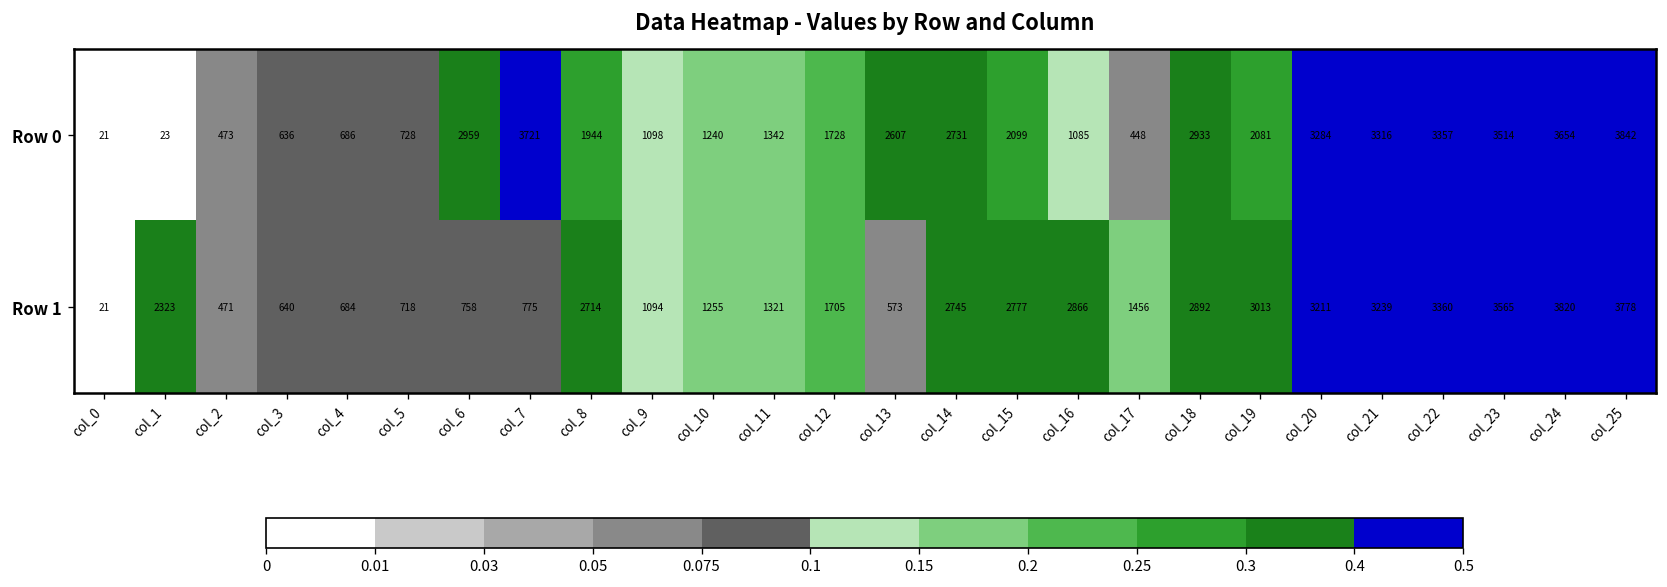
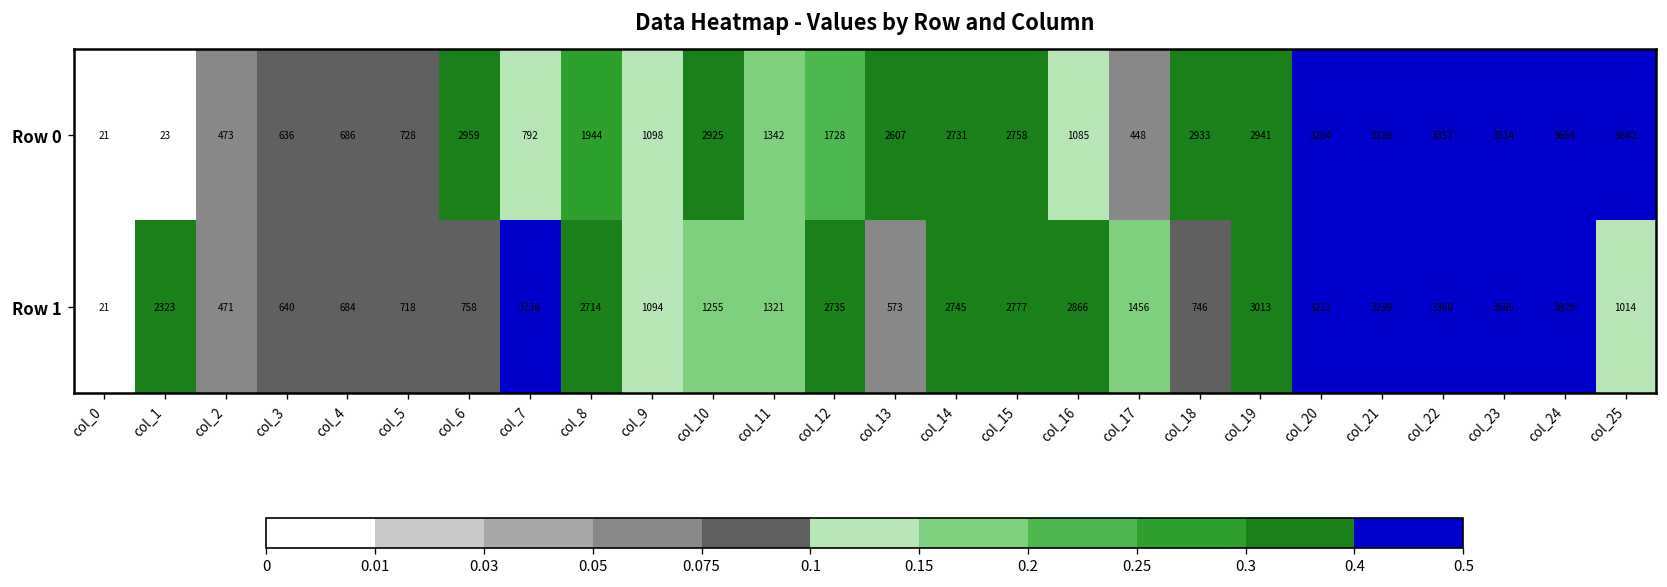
Row 0, col_7: 3721 -> 792
Row 0, col_10: 1240 -> 2925
Row 0, col_15: 2099 -> 2758
Row 0, col_19: 2081 -> 2941
Row 1, col_7: 775 -> 3736
Row 1, col_12: 1705 -> 2735
Row 1, col_18: 2892 -> 746
Row 1, col_25: 3778 -> 1014
